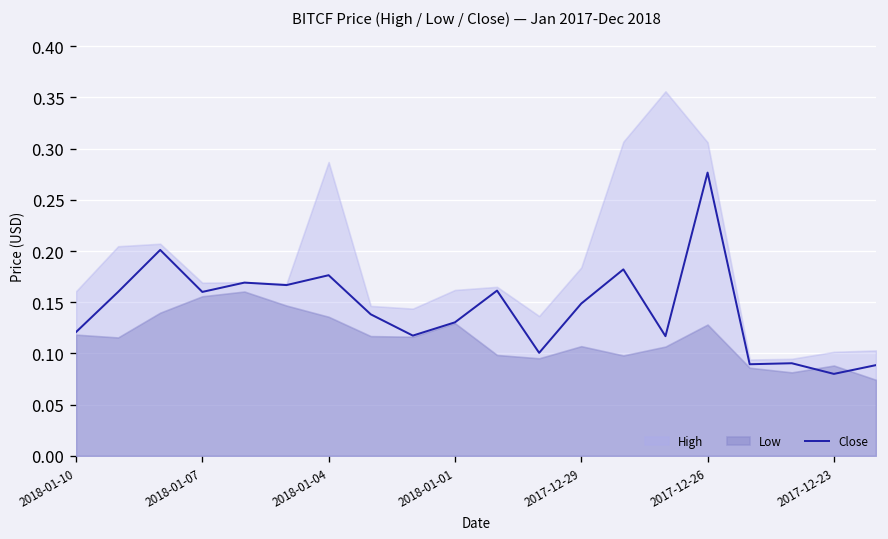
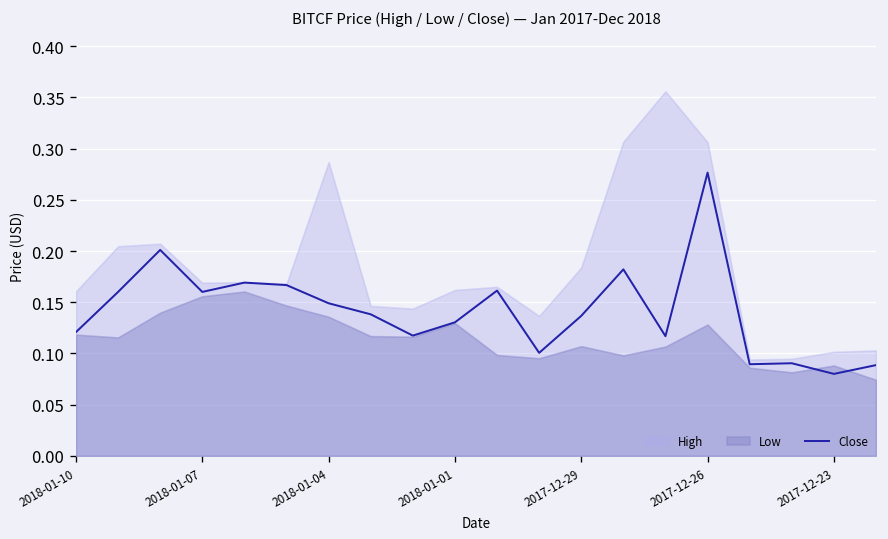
Close, 2018-01-04: 0.18 -> 0.15
Close, 2017-12-29: 0.15 -> 0.14
